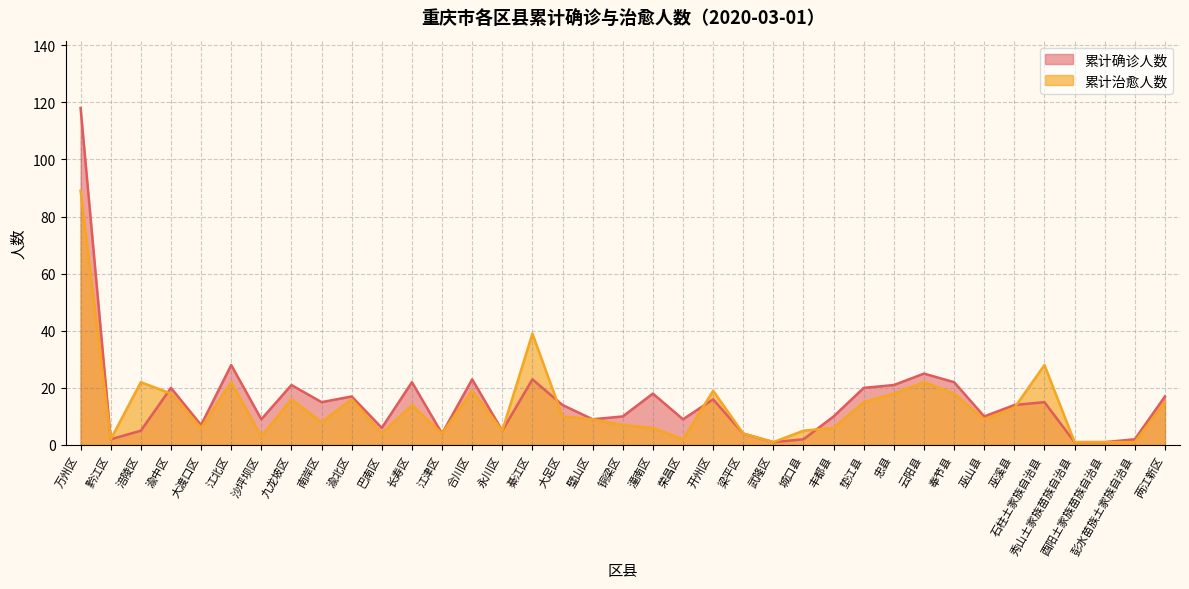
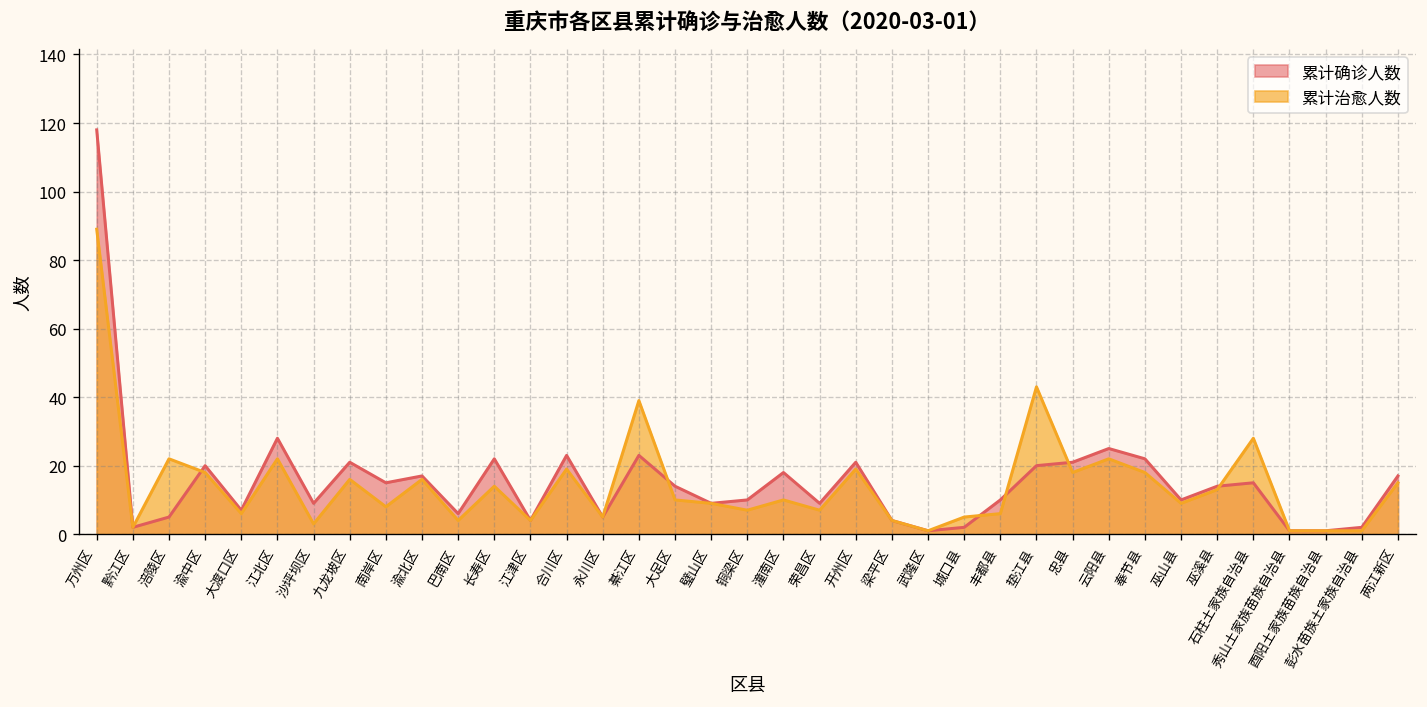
累计治愈人数, 潼南区: 6 -> 10
累计治愈人数, 荣昌区: 2 -> 7
累计确诊人数, 开州区: 16 -> 21
累计治愈人数, 垫江县: 15 -> 43
